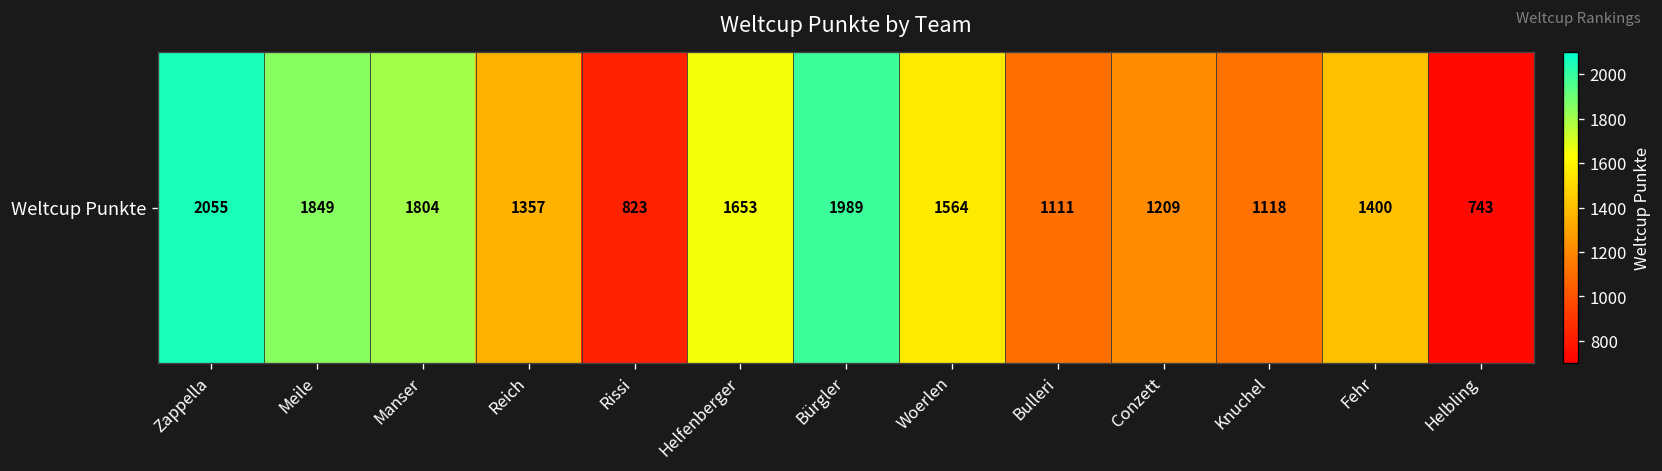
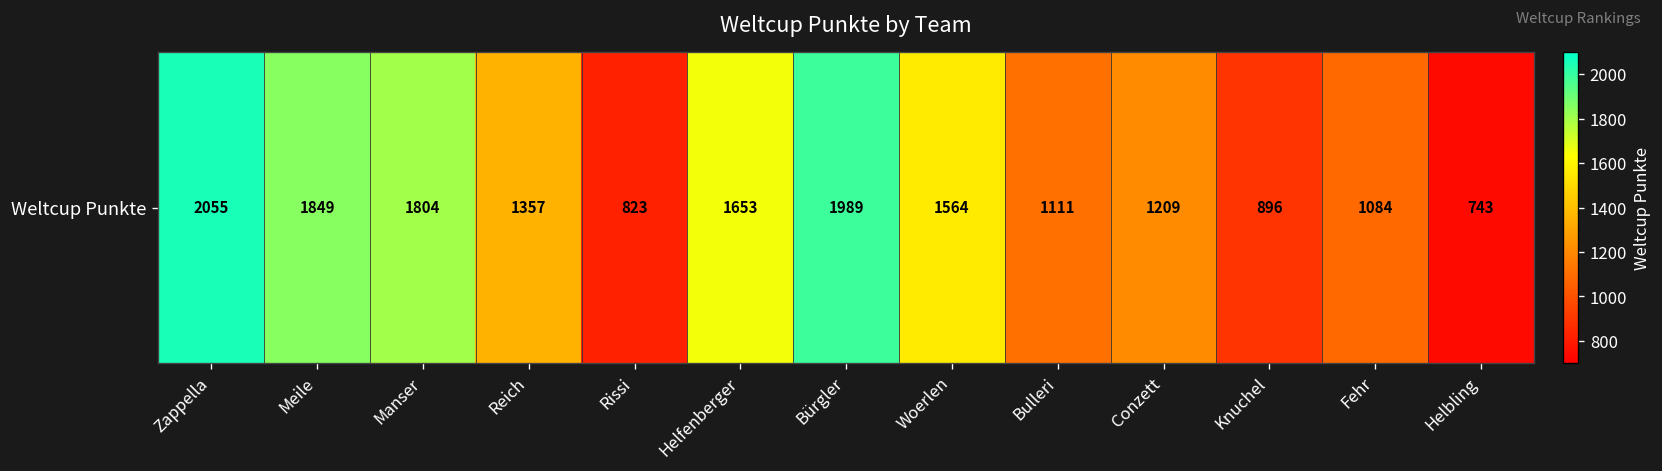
Weltcup Punkte, Knuchel: 1118 -> 896
Weltcup Punkte, Fehr: 1400 -> 1084
